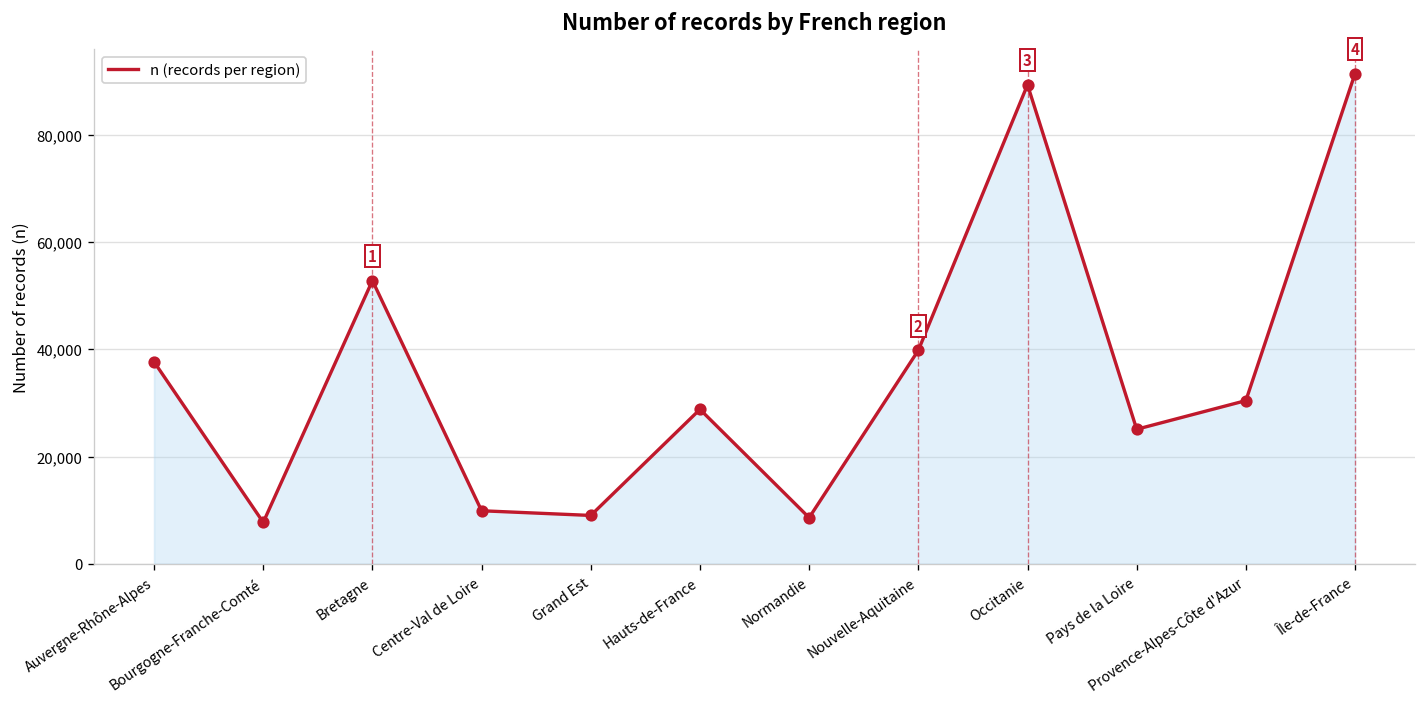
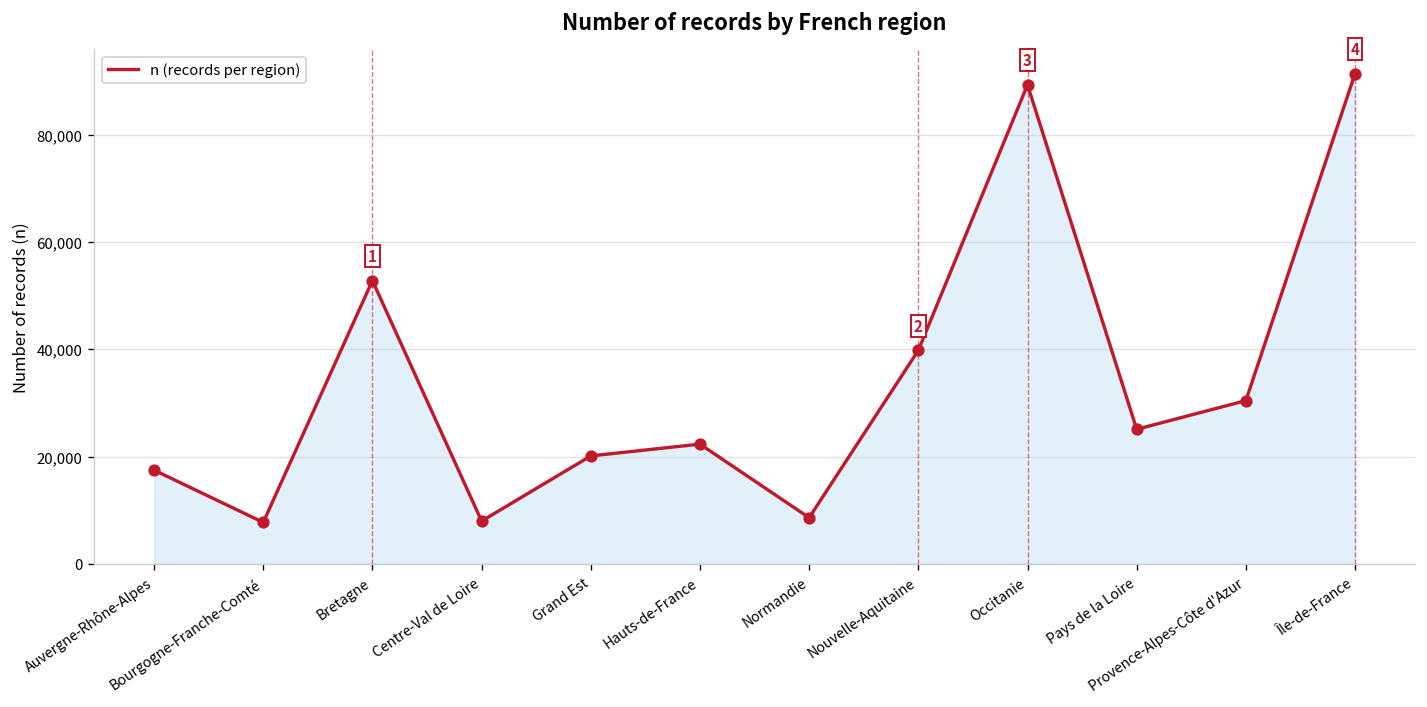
Auvergne-Rhône-Alpes: 38,000 -> 17,000
Centre-Val de Loire: 10,000 -> 8,000
Grand Est: 9,000 -> 20,000
Hauts-de-France: 29,000 -> 22,000
